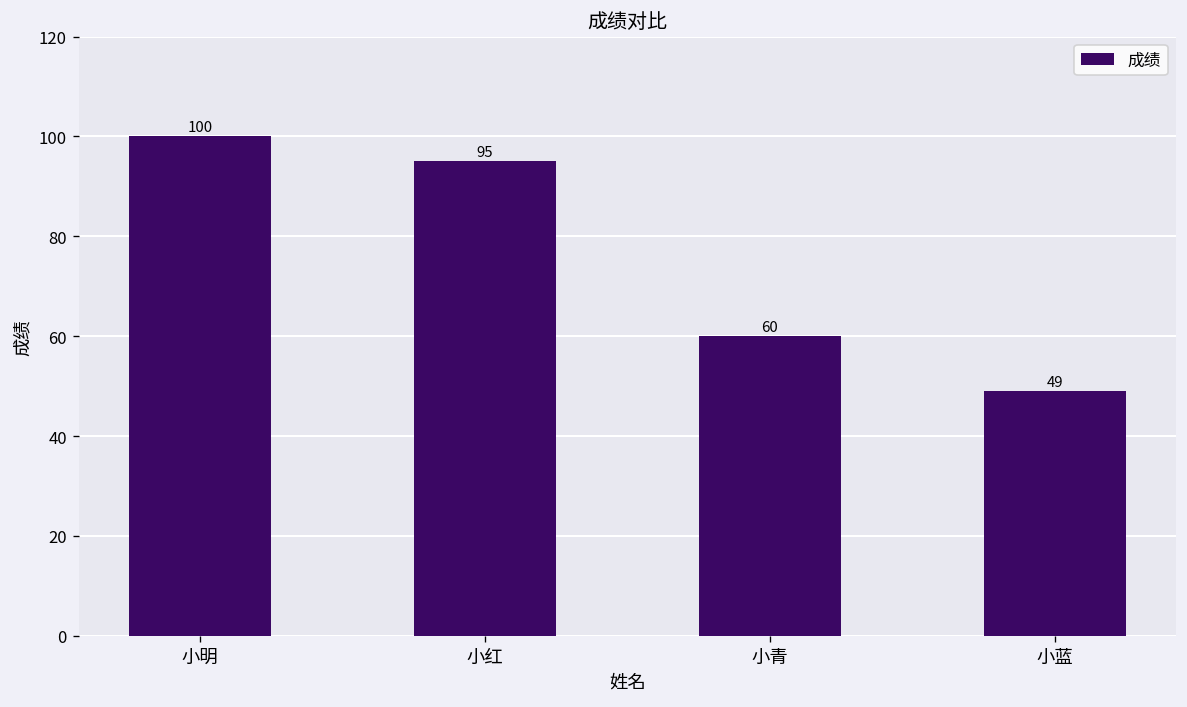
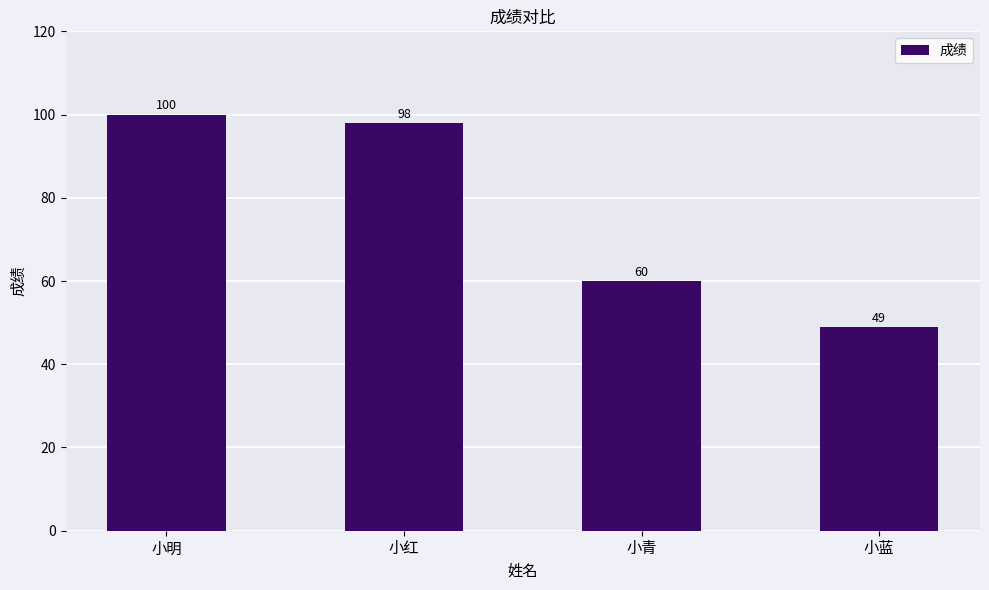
小红: 95 -> 98
